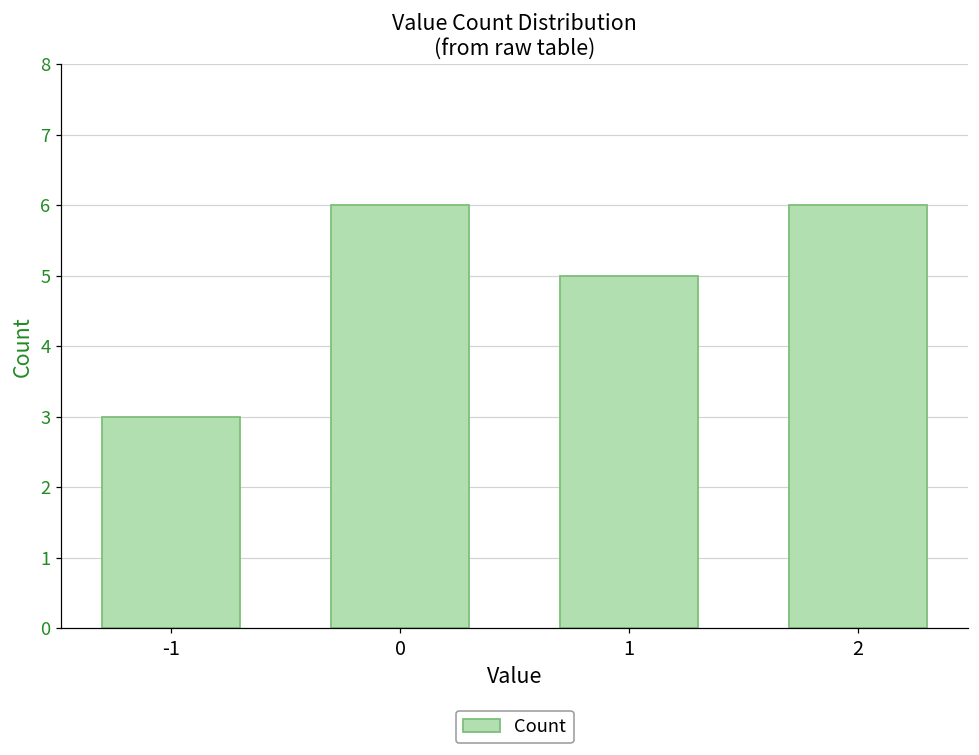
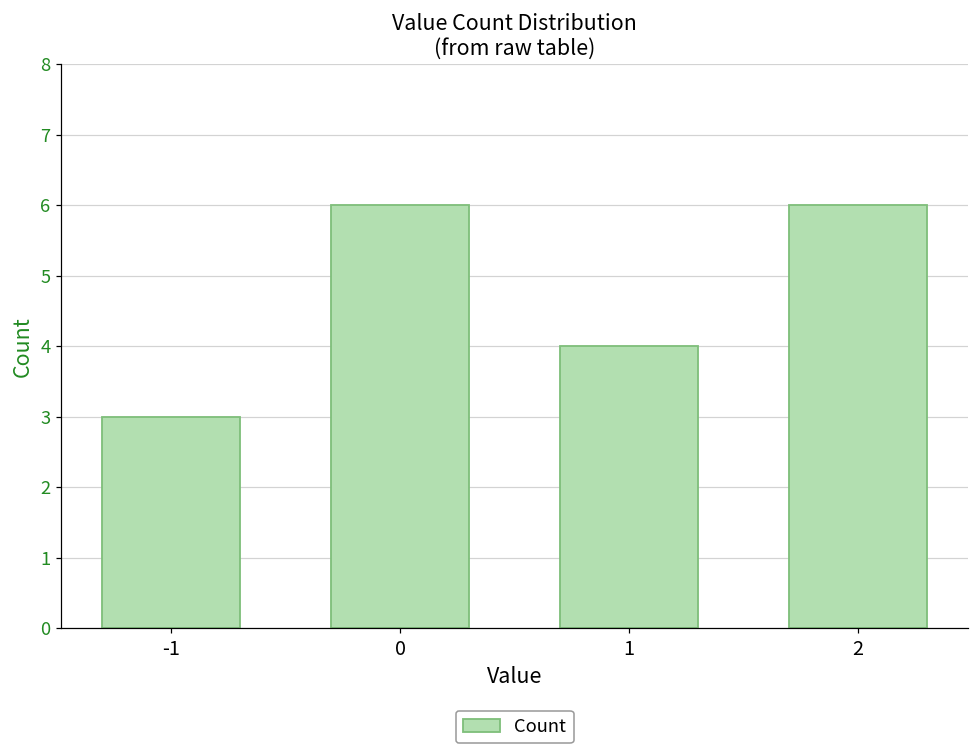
1: 5 -> 4
